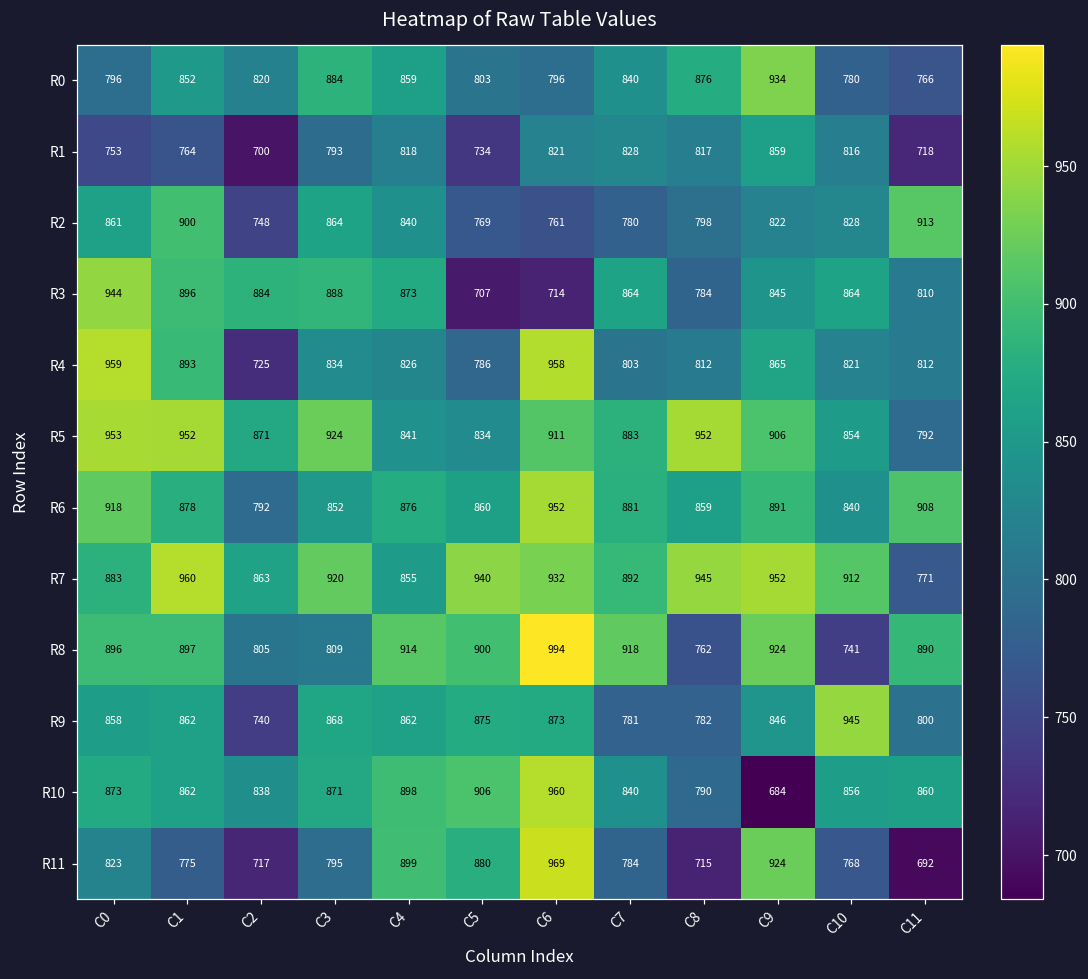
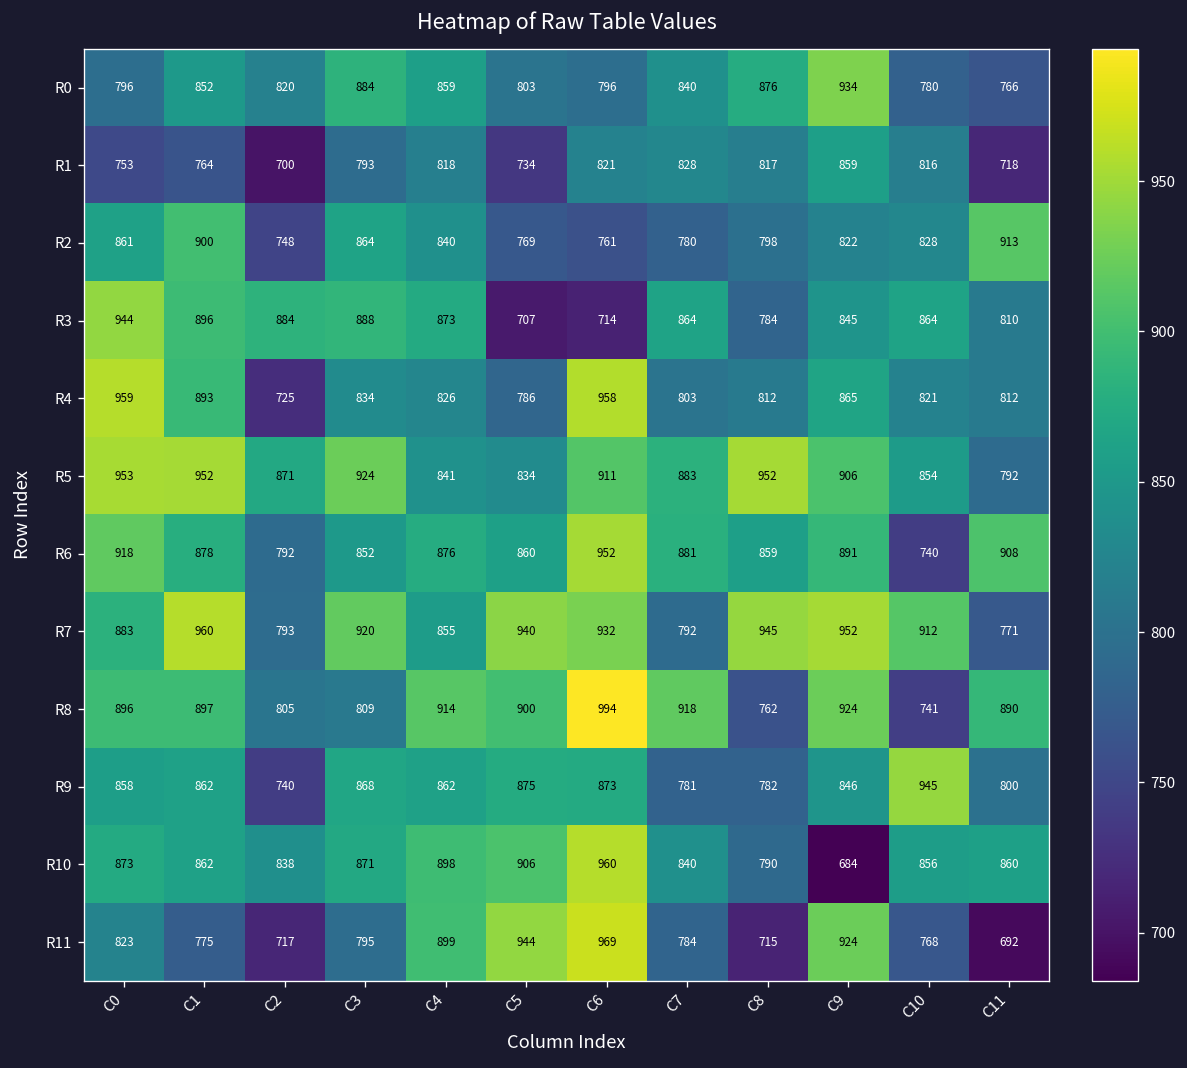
R6, C10: 840 -> 740
R7, C2: 863 -> 793
R7, C7: 892 -> 792
R11, C5: 880 -> 944
